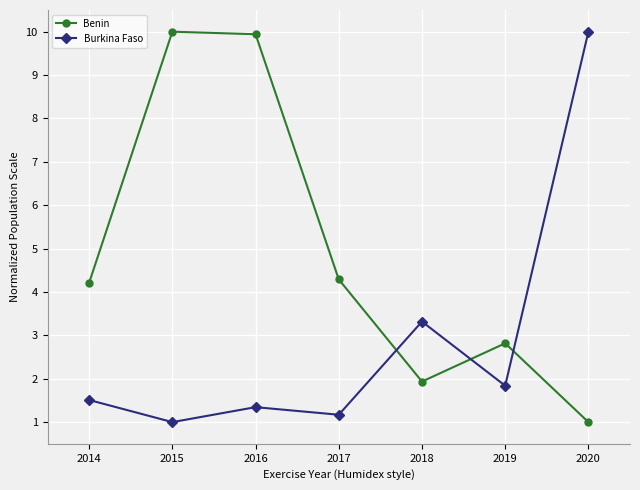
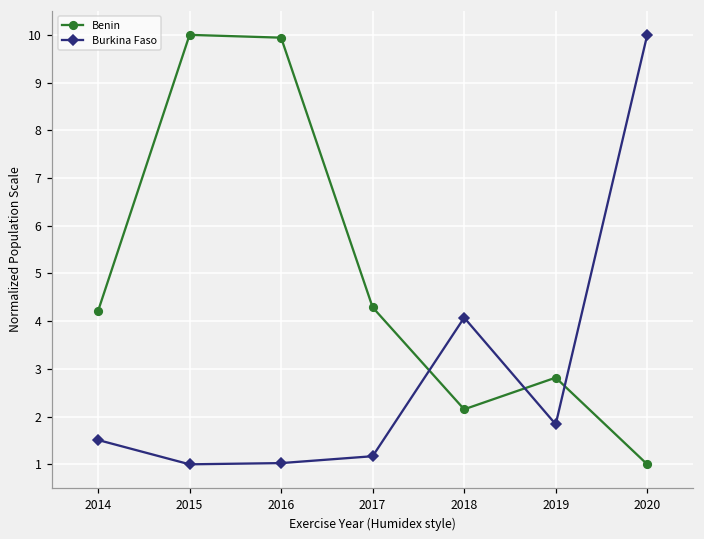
Burkina Faso, 2016: 1.3 -> 1.0
Benin, 2018: 1.9 -> 2.2
Burkina Faso, 2018: 3.3 -> 4.1
